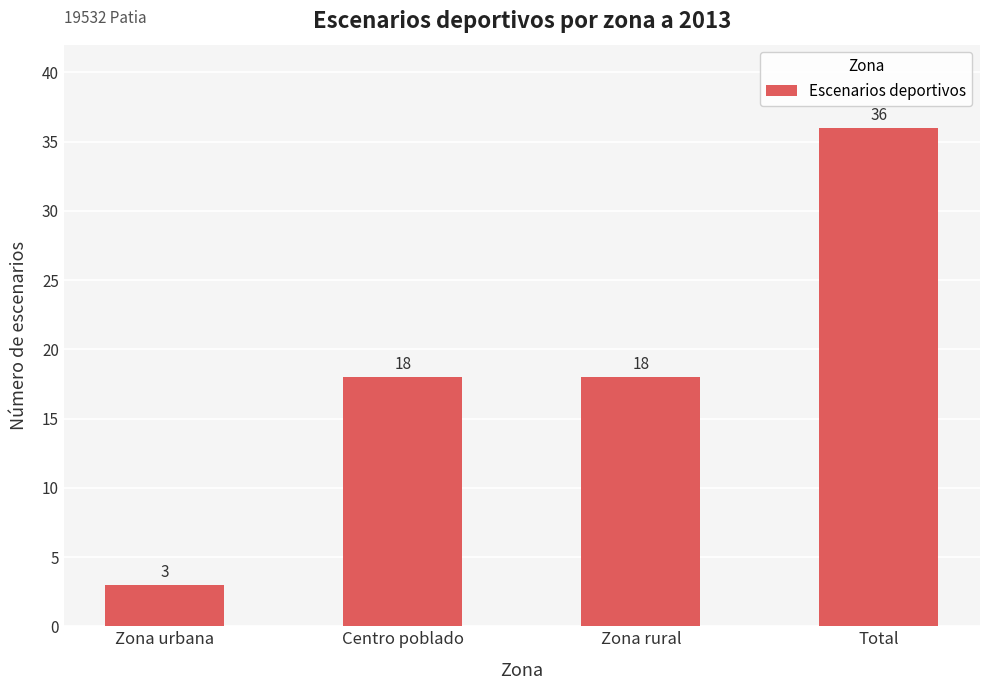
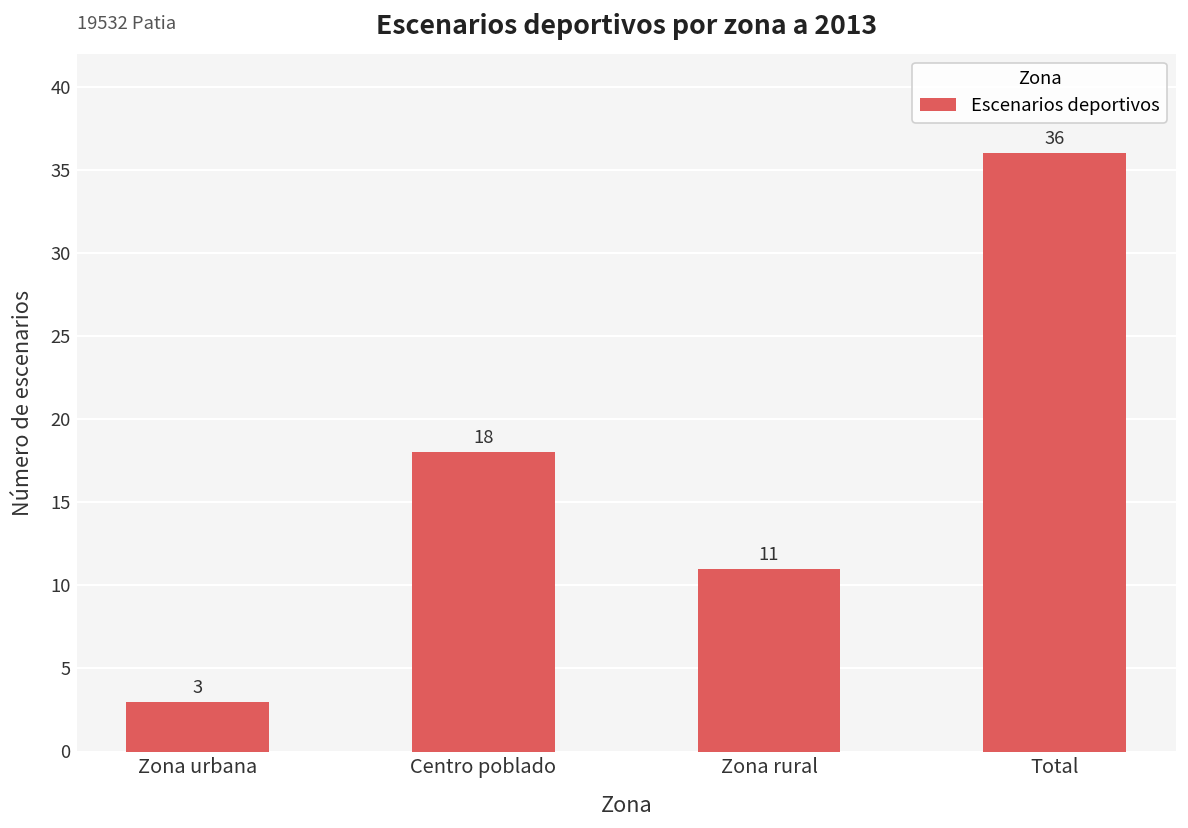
Zona rural: 18 -> 11
